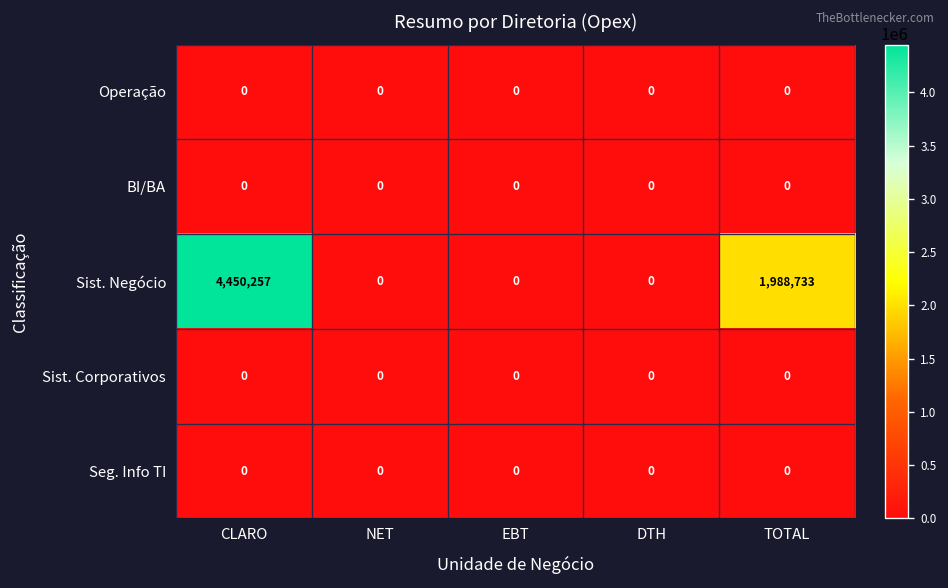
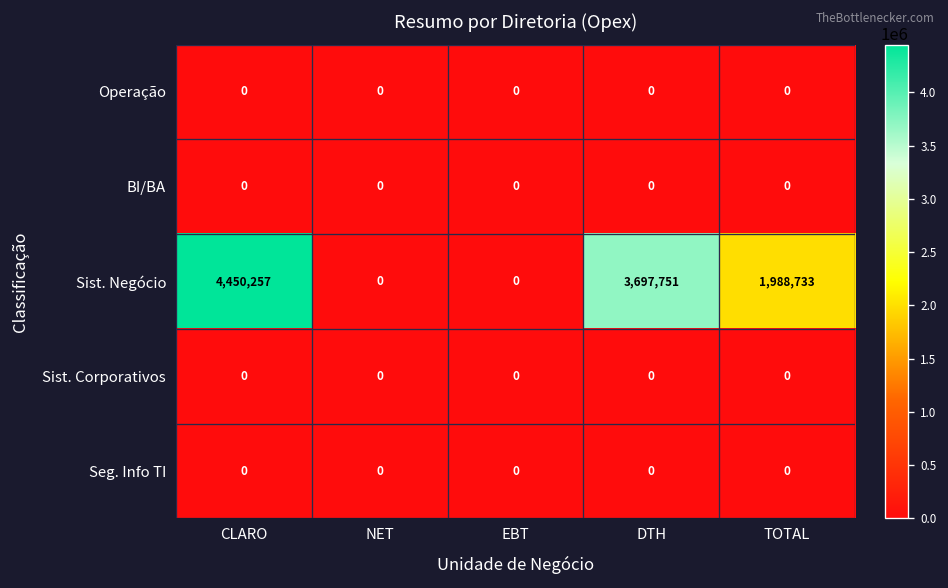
Sist. Negócio, DTH: 0 -> 3,697,751
